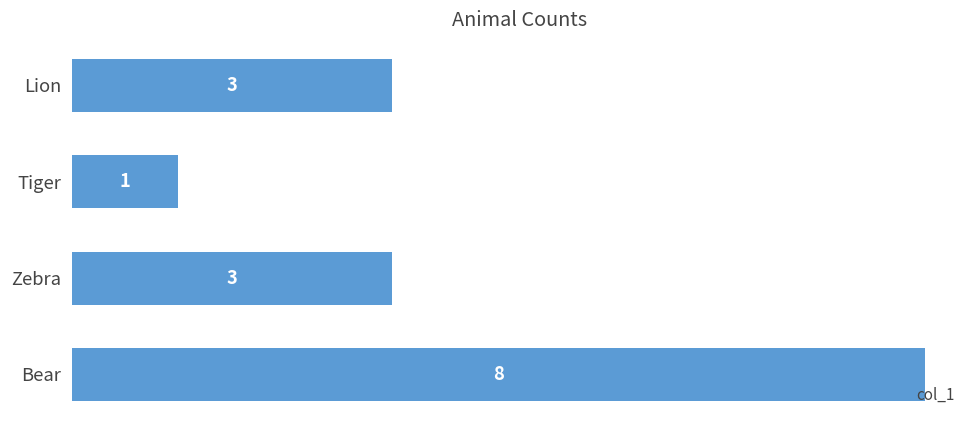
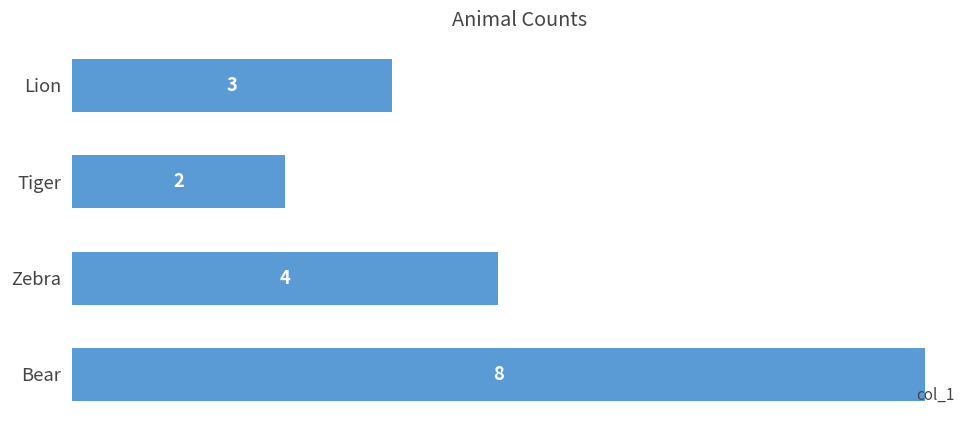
Tiger: 1 -> 2
Zebra: 3 -> 4
